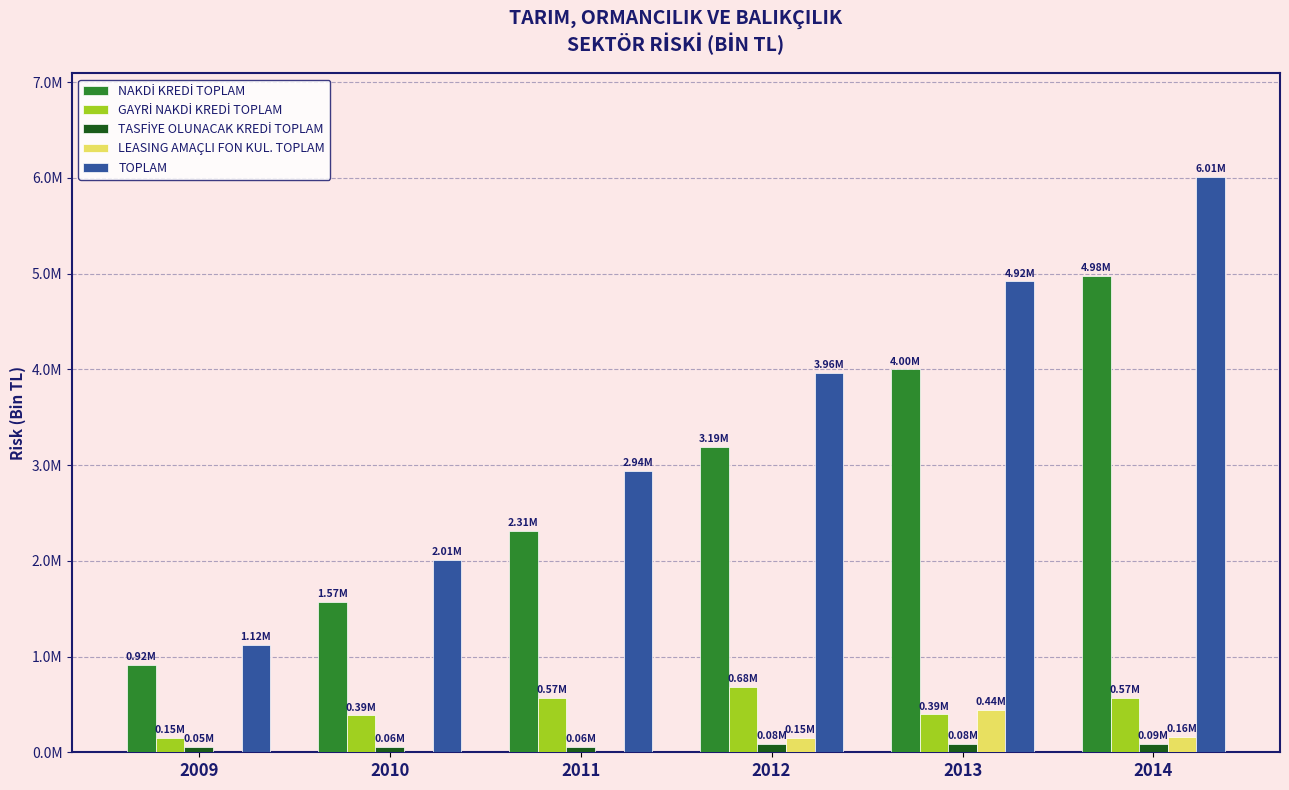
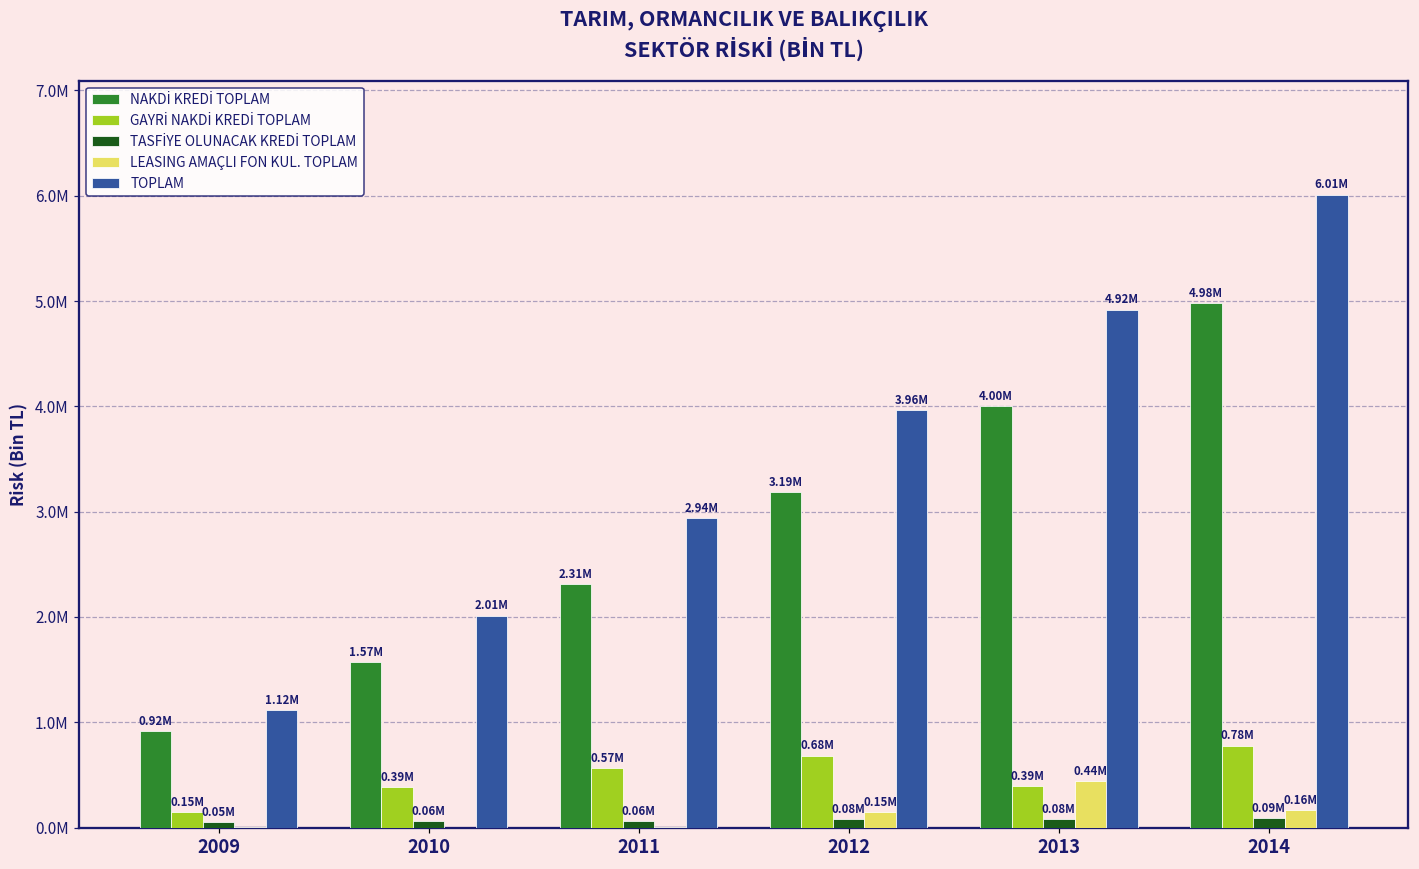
GAYRİ NAKDİ KREDİ TOPLAM, 2014: 0.57M -> 0.78M
